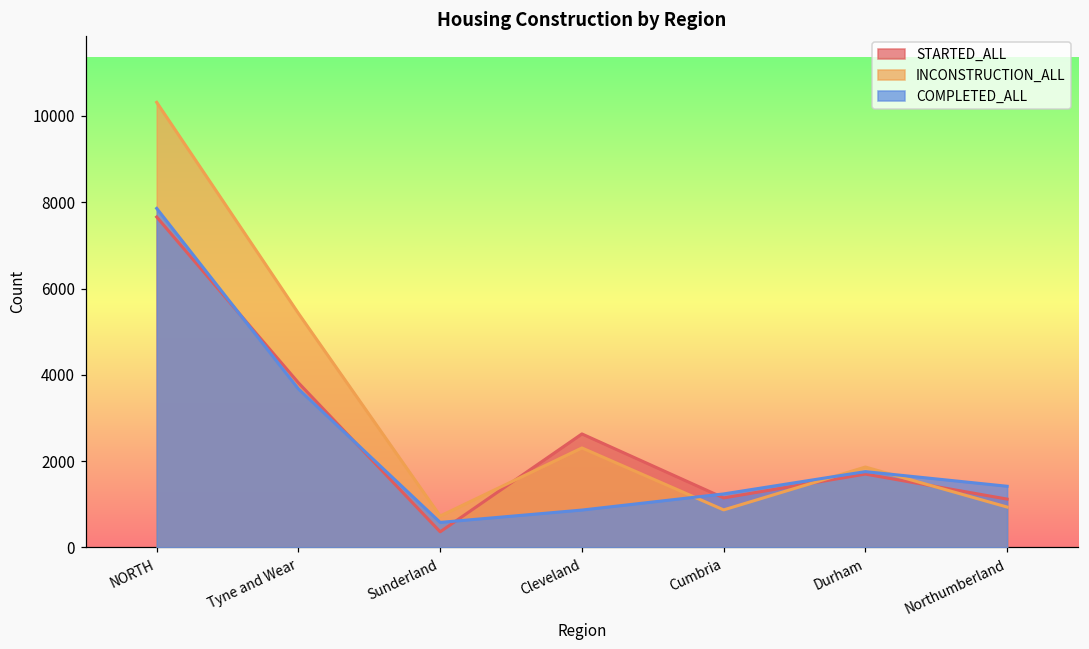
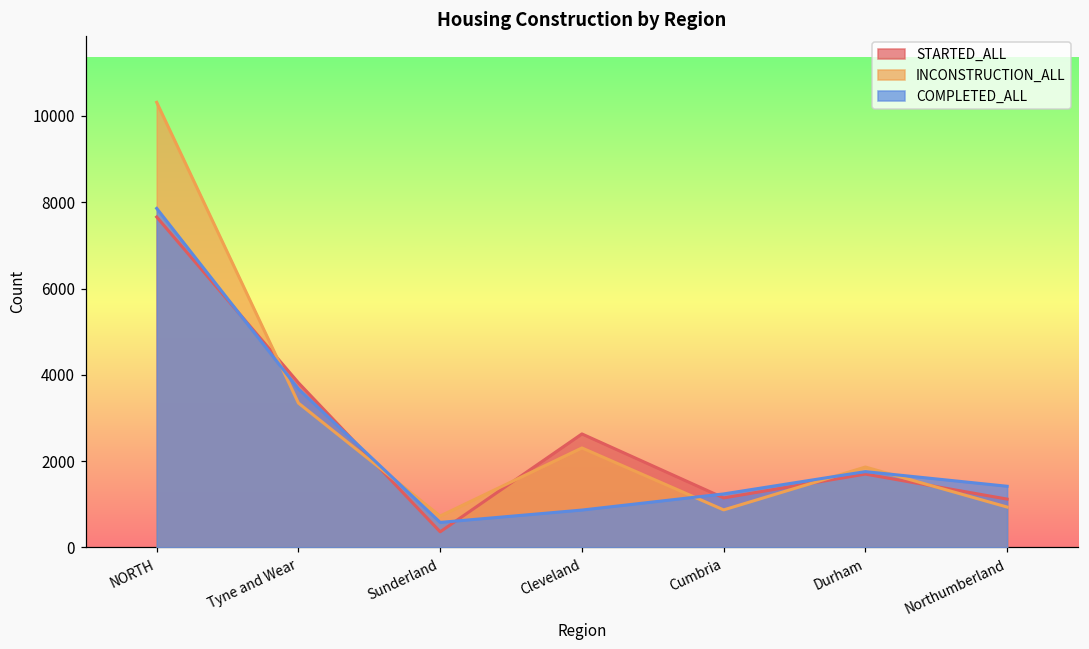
INCONSTRUCTION_ALL, Tyne and Wear: 5400 -> 3300
